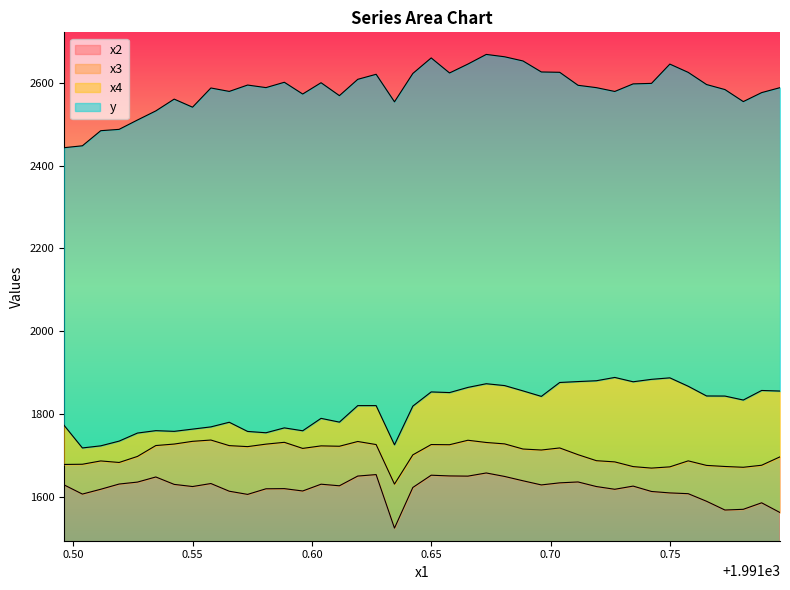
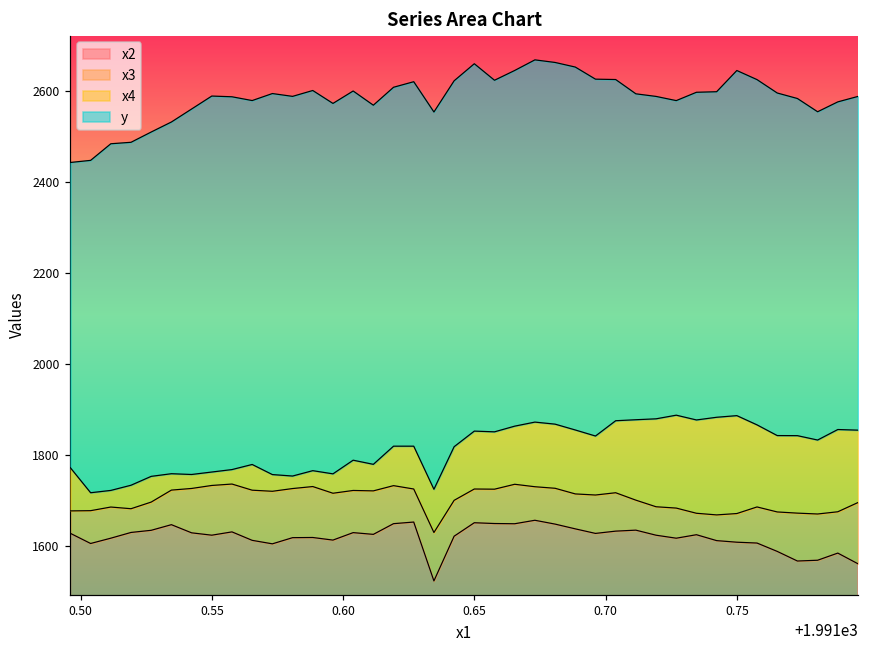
y, 0.55: 2540 -> 2590
